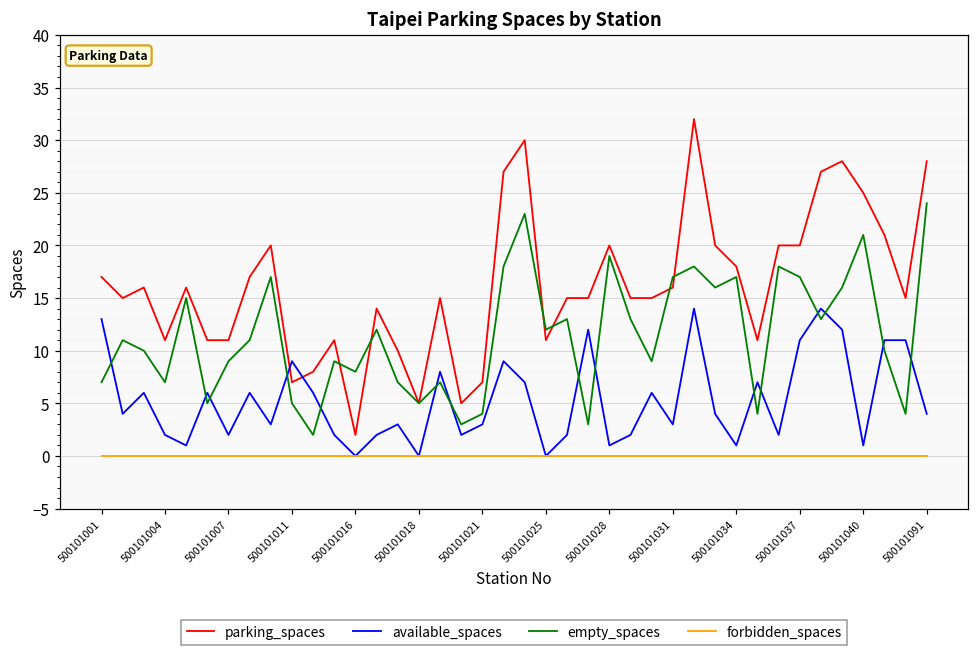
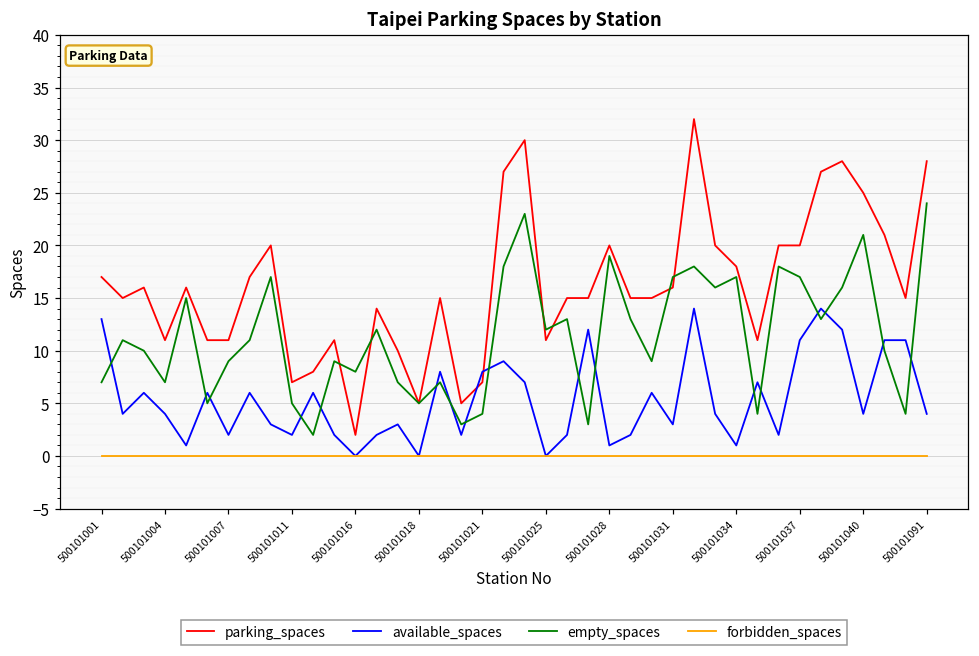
available_spaces, 500101004: 2 -> 4
available_spaces, 500101011: 9 -> 2
available_spaces, 500101021: 3 -> 8
available_spaces, 500101040: 1 -> 4
